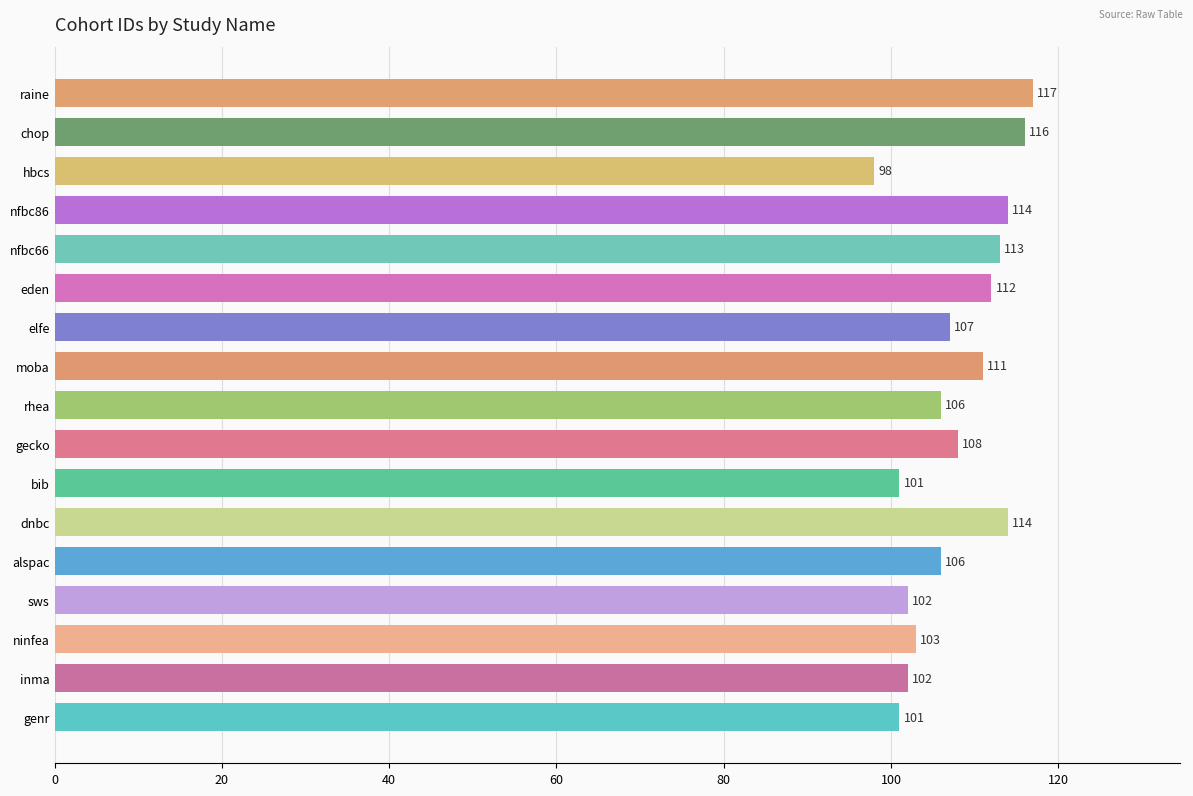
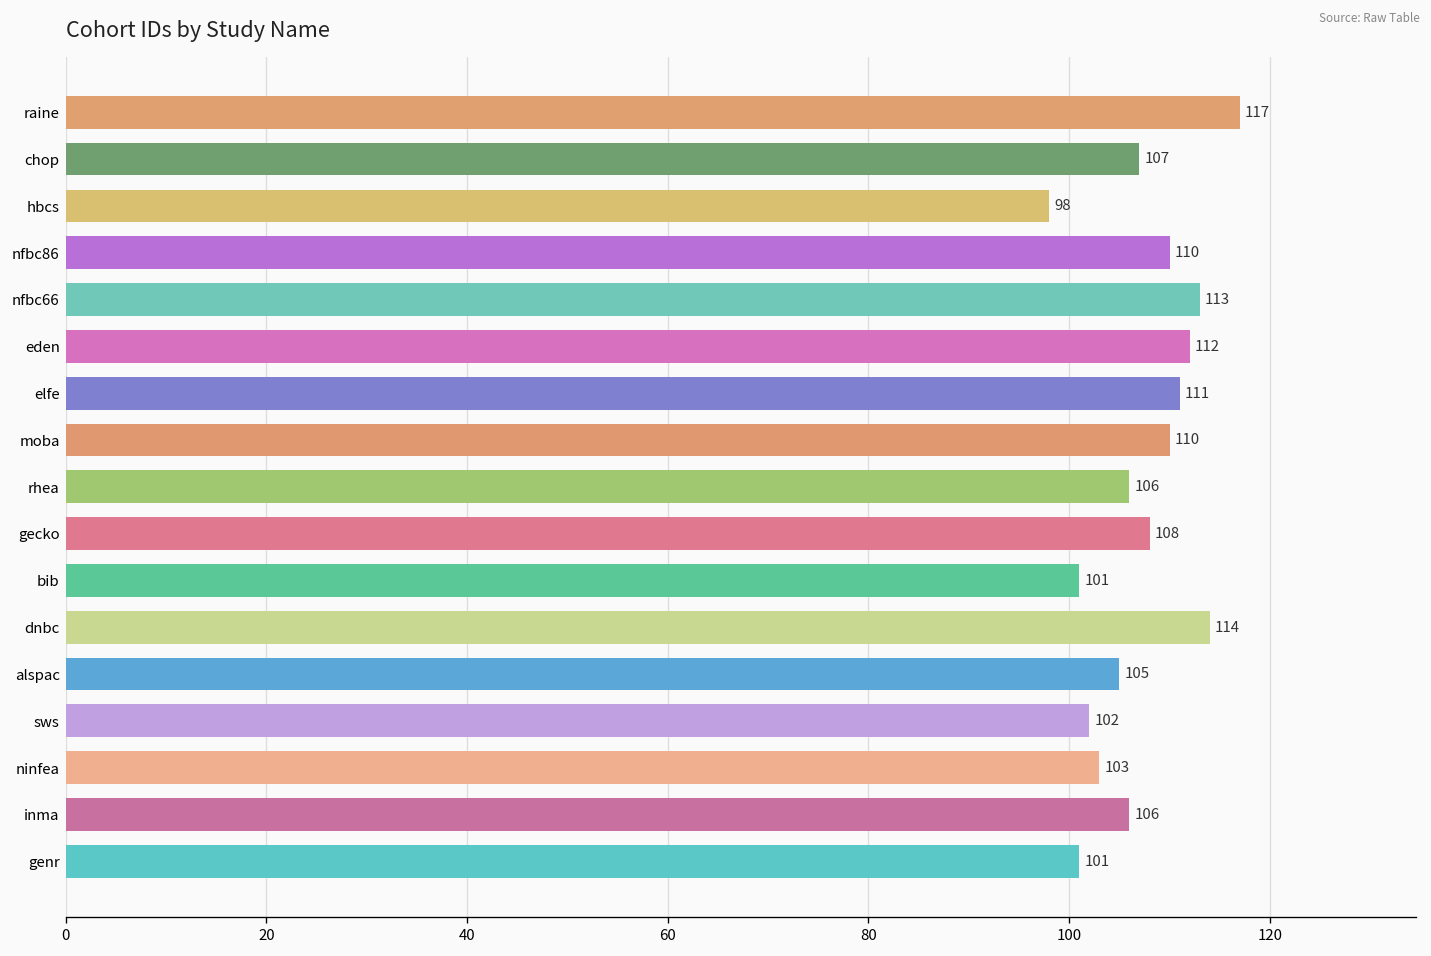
chop: 116 -> 107
nfbc86: 114 -> 110
elfe: 107 -> 111
moba: 111 -> 110
alspac: 106 -> 105
inma: 102 -> 106
